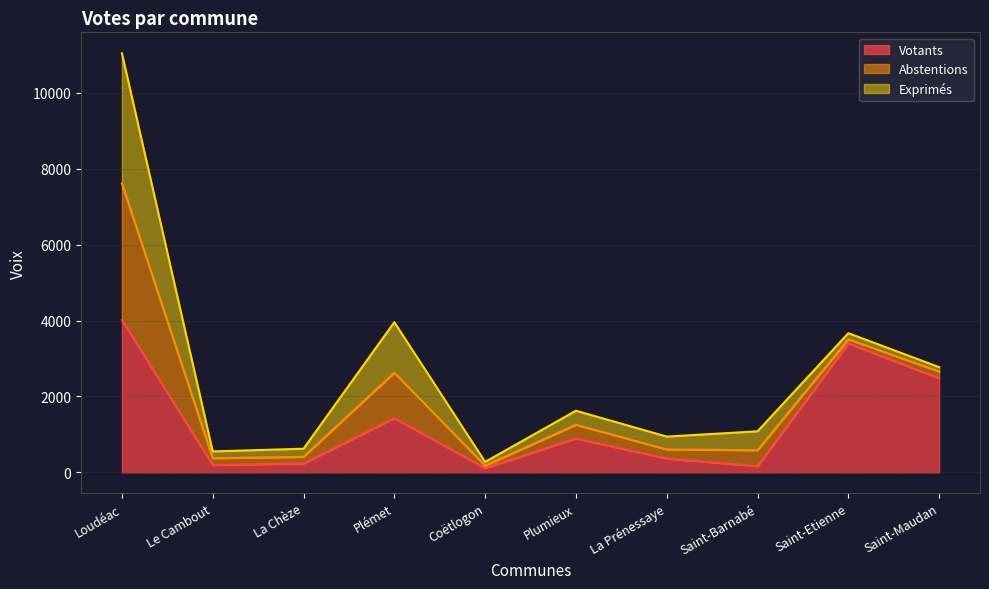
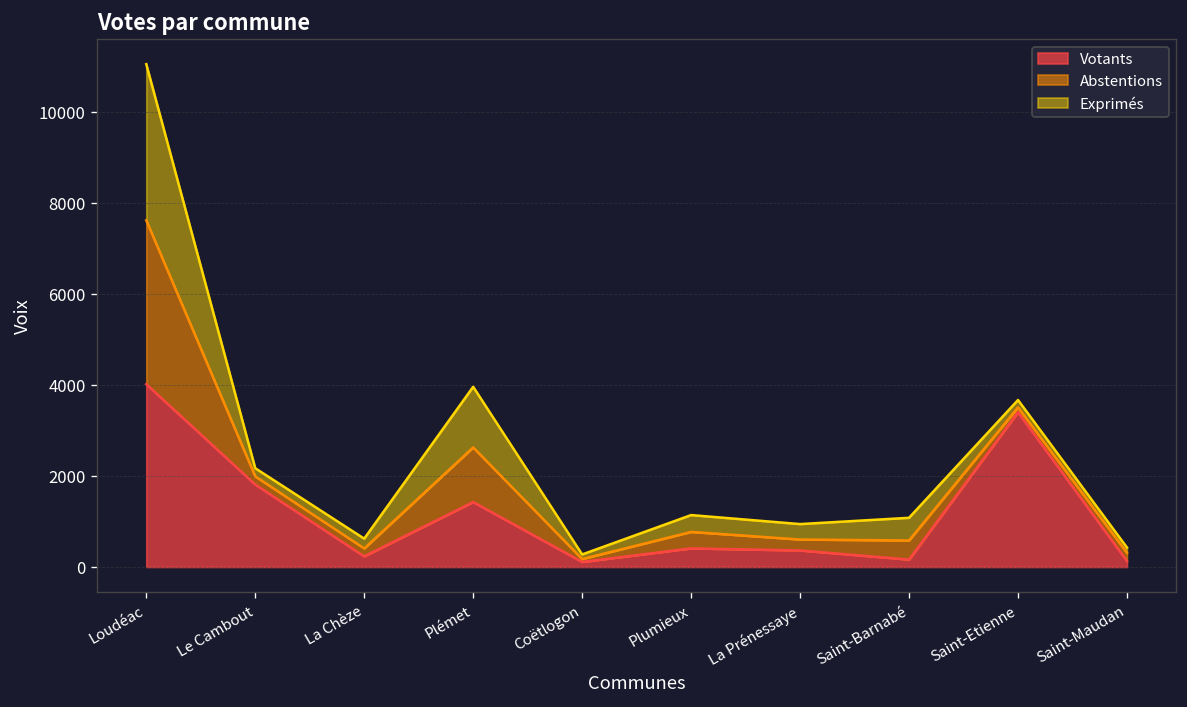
Votants, Le Cambout: 200 -> 1800
Votants, Plumieux: 900 -> 400
Votants, Saint-Maudan: 2500 -> 100
